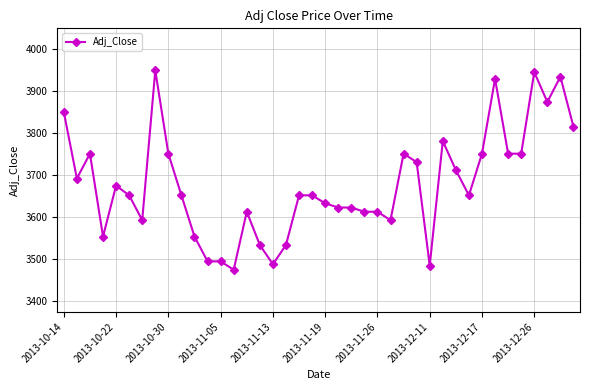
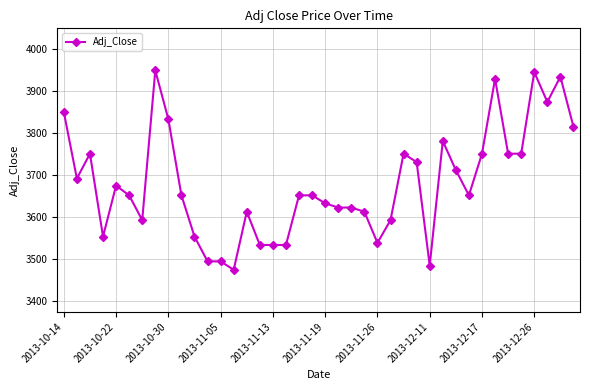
2013-10-30: 3750 -> 3830
2013-11-13: 3490 -> 3530
2013-11-26: 3610 -> 3540
